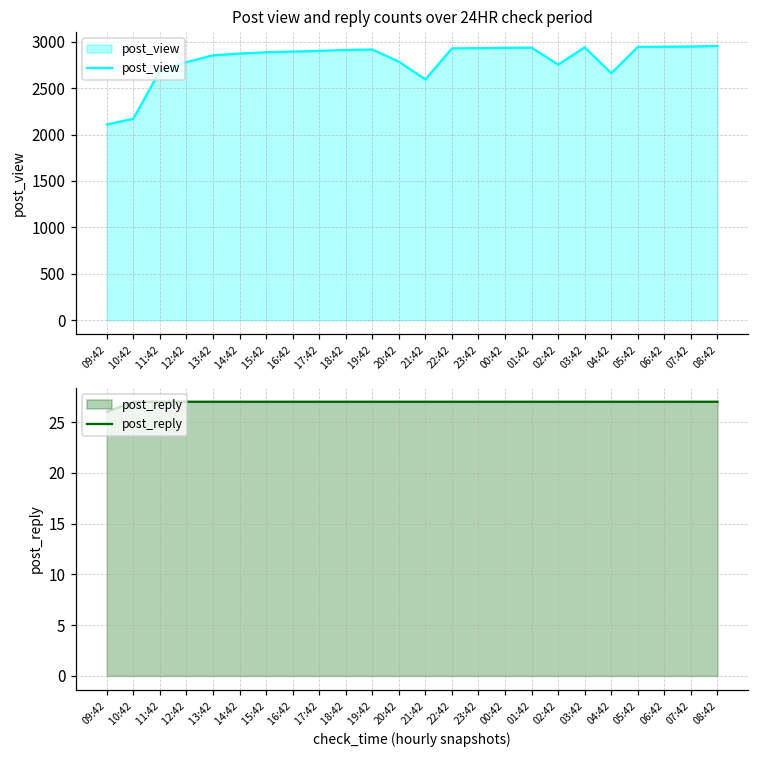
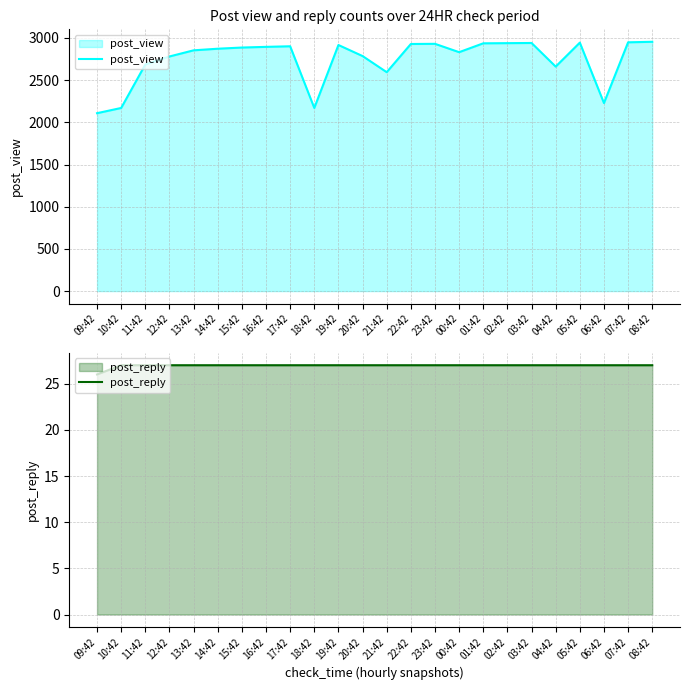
Post view and reply counts over 24HR check period, 18:42: 2900 -> 2200
Post view and reply counts over 24HR check period, 00:42: 2900 -> 2800
Post view and reply counts over 24HR check period, 02:42: 2800 -> 2900
Post view and reply counts over 24HR check period, 06:42: 2900 -> 2200
